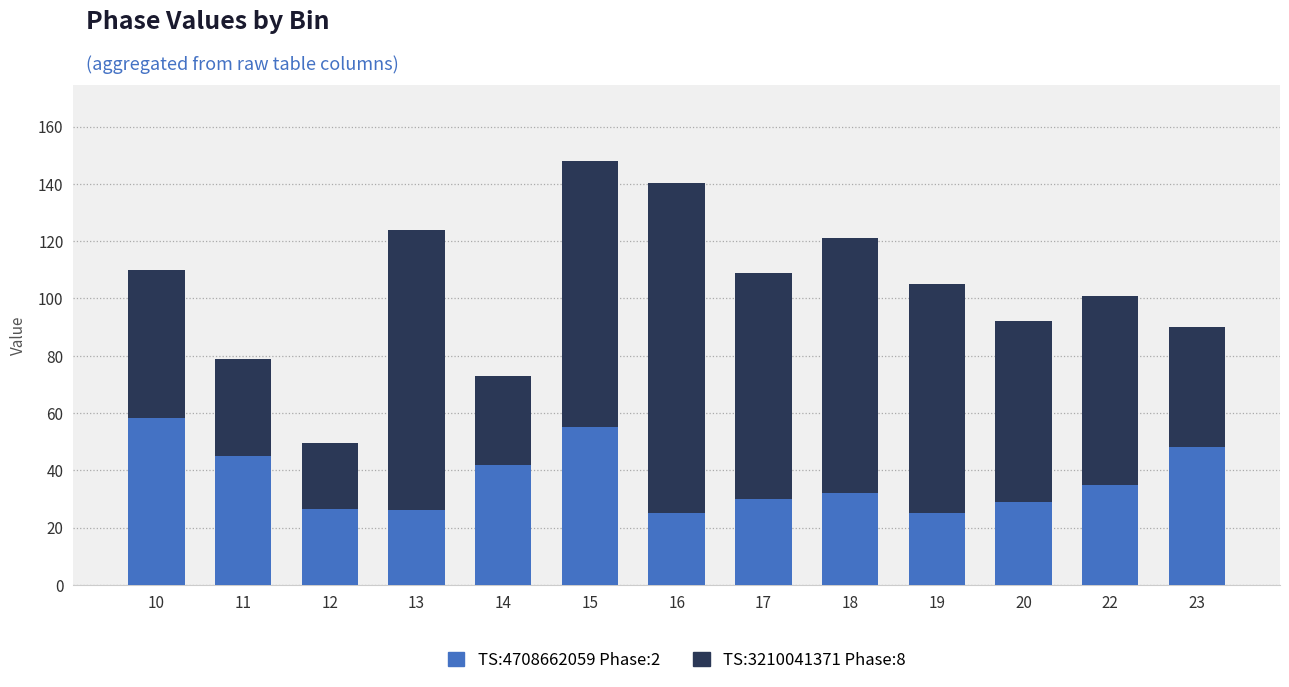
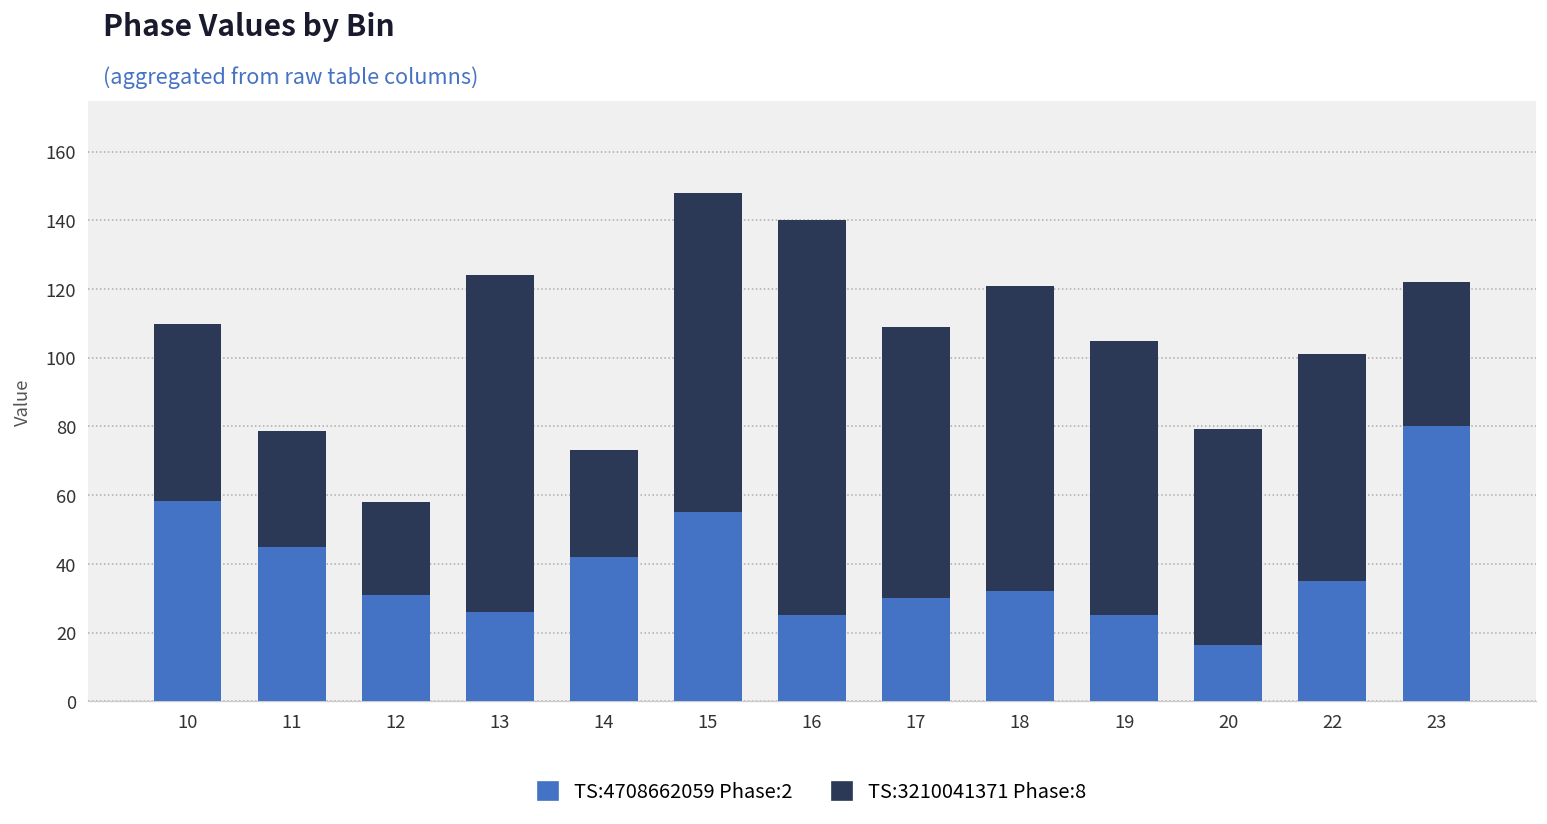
TS:4708662059 Phase:2, 12: 27 -> 31
TS:3210041371 Phase:8, 12: 23 -> 27
TS:4708662059 Phase:2, 20: 29 -> 16
TS:4708662059 Phase:2, 23: 48 -> 80
